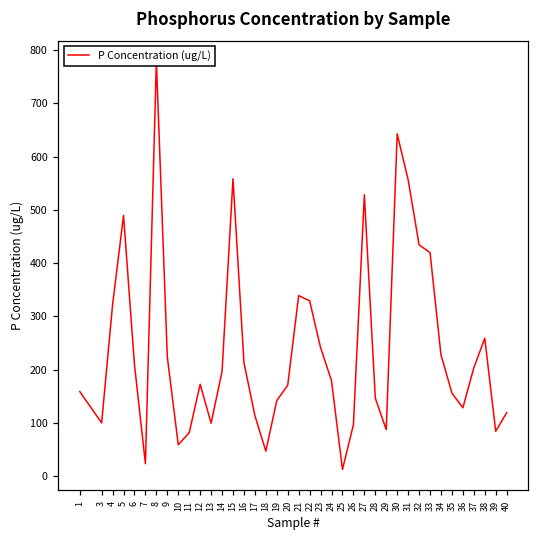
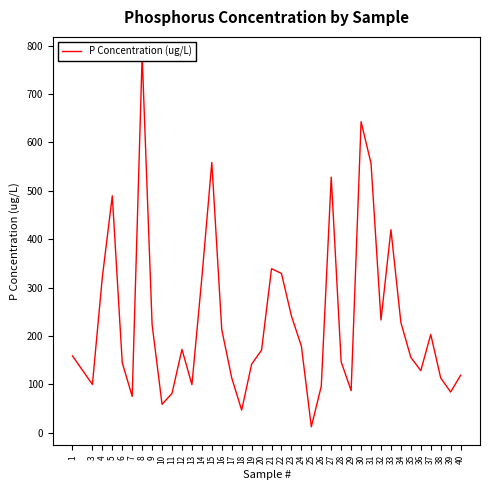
6: 210 -> 140
7: 20 -> 80
14: 200 -> 320
32: 430 -> 230
38: 260 -> 110
